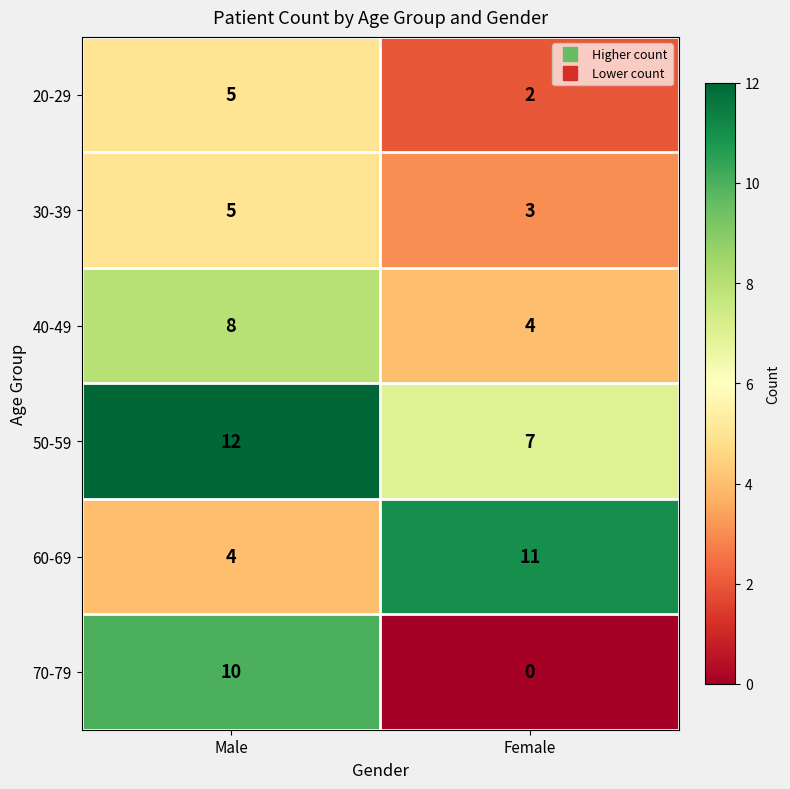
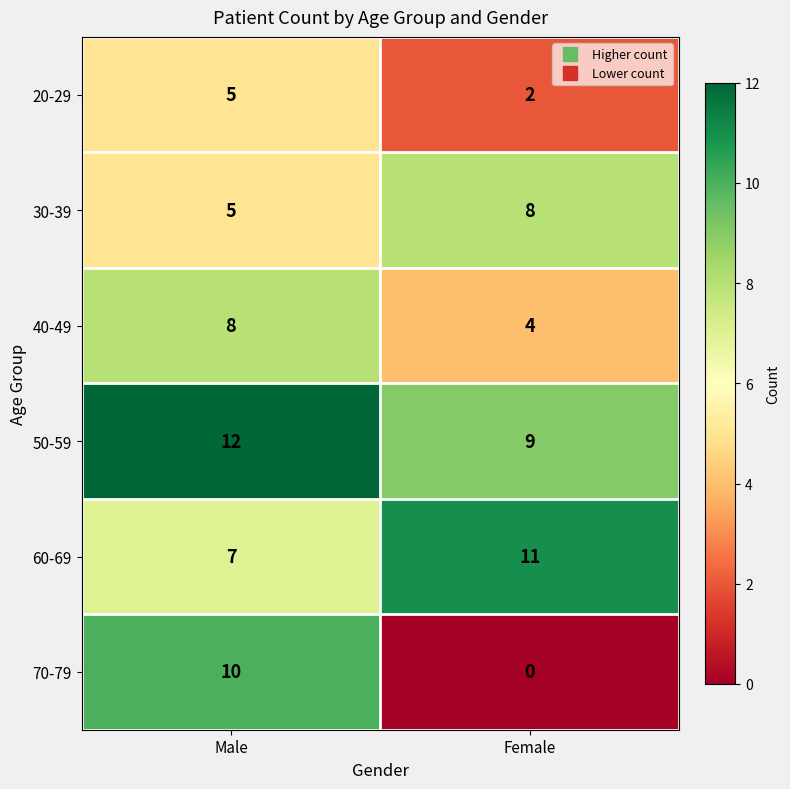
30-39, Female: 3 -> 8
50-59, Female: 7 -> 9
60-69, Male: 4 -> 7
